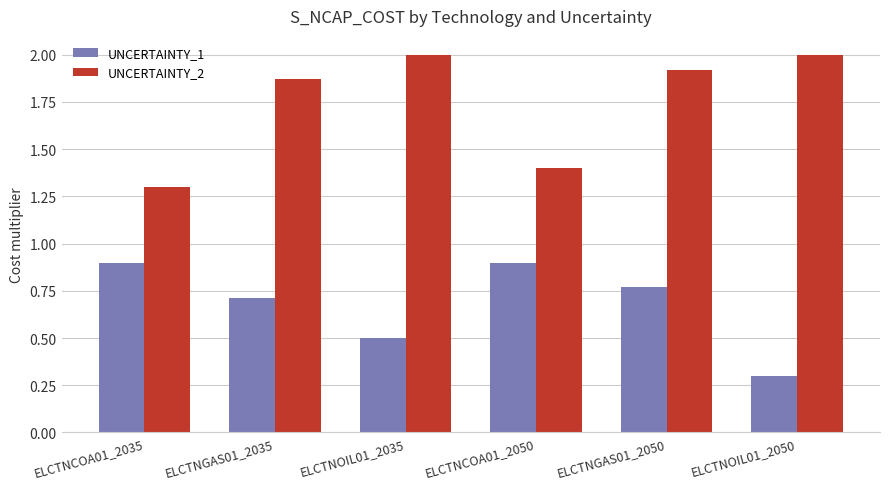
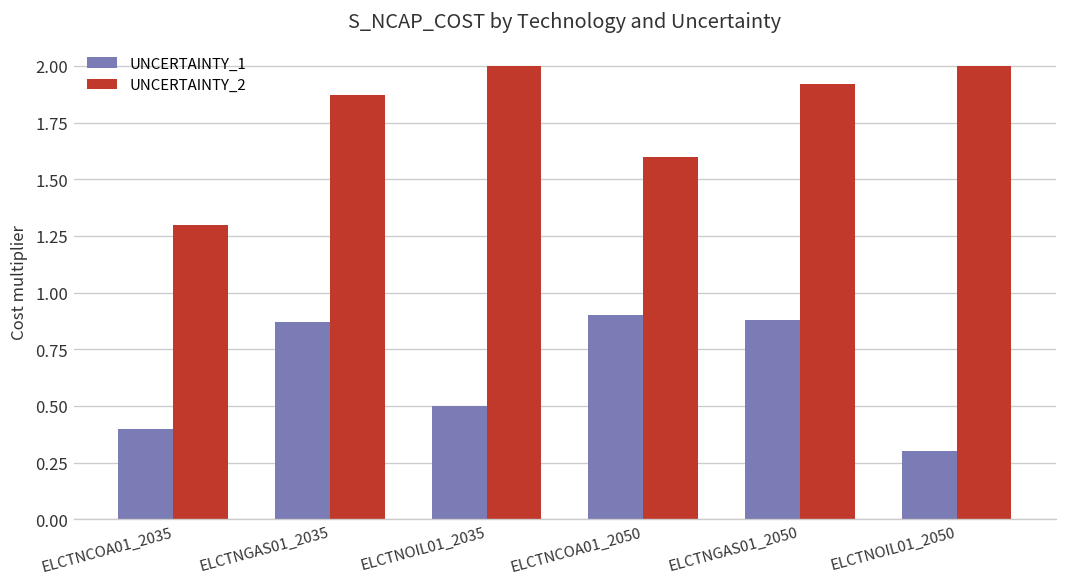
UNCERTAINTY_1, ELCTNCOA01_2035: 0.9 -> 0.4
UNCERTAINTY_1, ELCTNGAS01_2035: 0.71 -> 0.87
UNCERTAINTY_2, ELCTNCOA01_2050: 1.4 -> 1.6
UNCERTAINTY_1, ELCTNGAS01_2050: 0.77 -> 0.88
